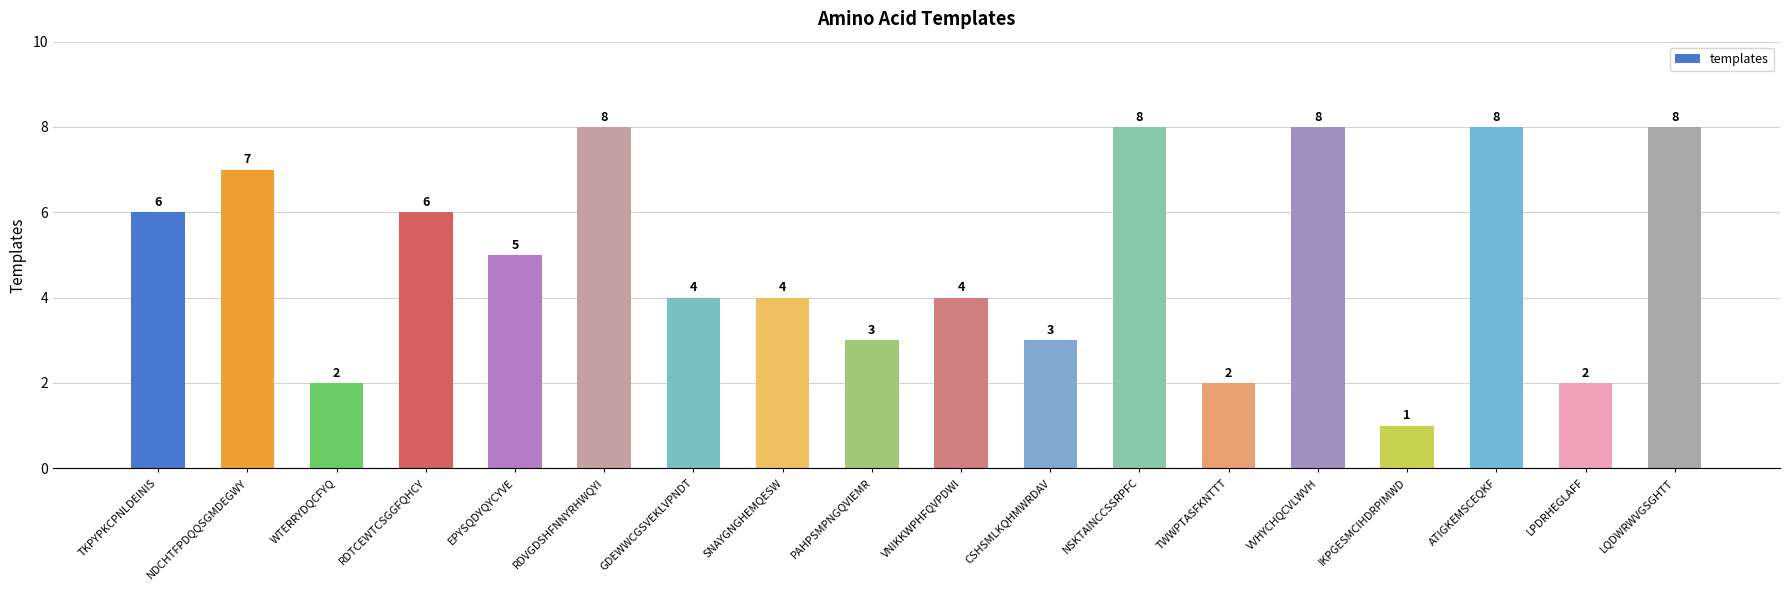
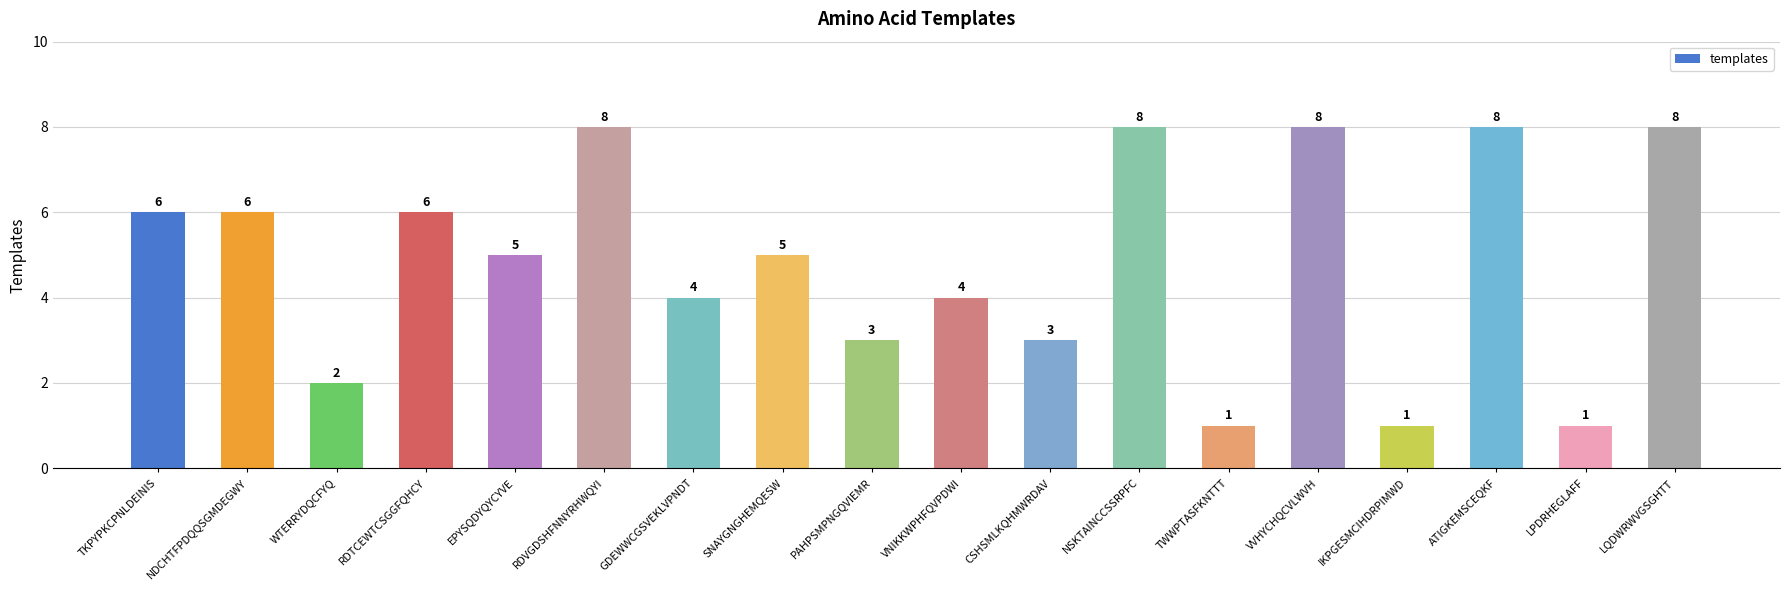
NDCHTFPDQQSGMDEGWY: 7 -> 6
SNAYGNGHEMQESW: 4 -> 5
TWWPTASFKNTTT: 2 -> 1
LPDRHEGLAFF: 2 -> 1
